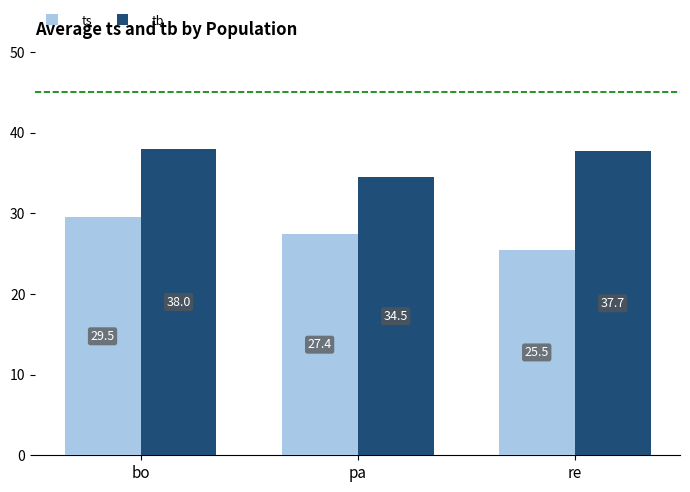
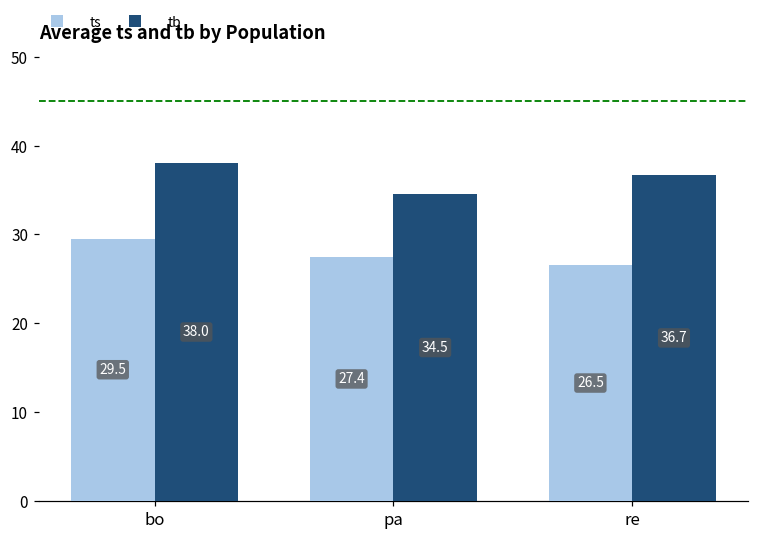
ts, re: 25.5 -> 26.5
tb, re: 37.7 -> 36.7
